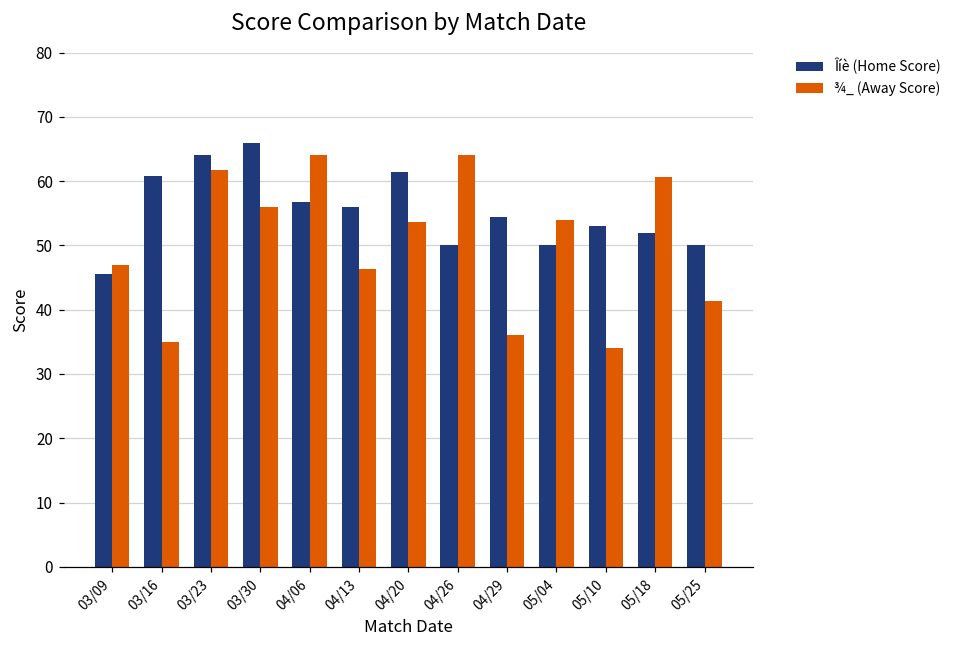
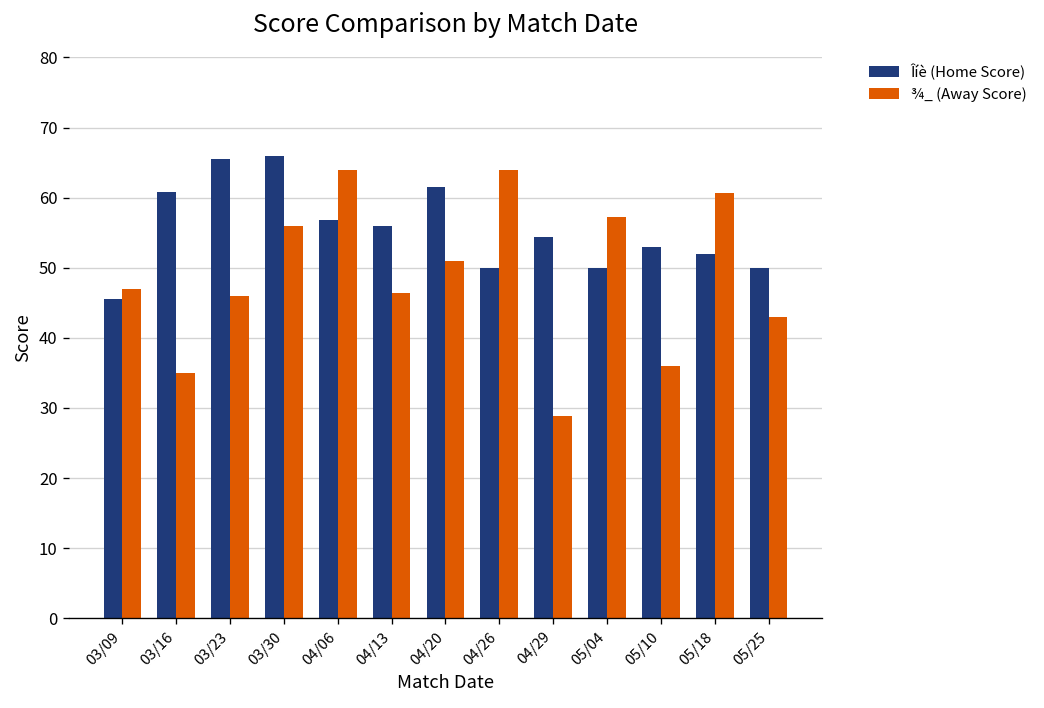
Îíè (Home Score), 03/23: 64 -> 66
¾_ (Away Score), 03/23: 62 -> 46
¾_ (Away Score), 04/20: 54 -> 51
¾_ (Away Score), 04/29: 36 -> 29
¾_ (Away Score), 05/04: 54 -> 57
¾_ (Away Score), 05/10: 34 -> 36
¾_ (Away Score), 05/25: 41 -> 43
